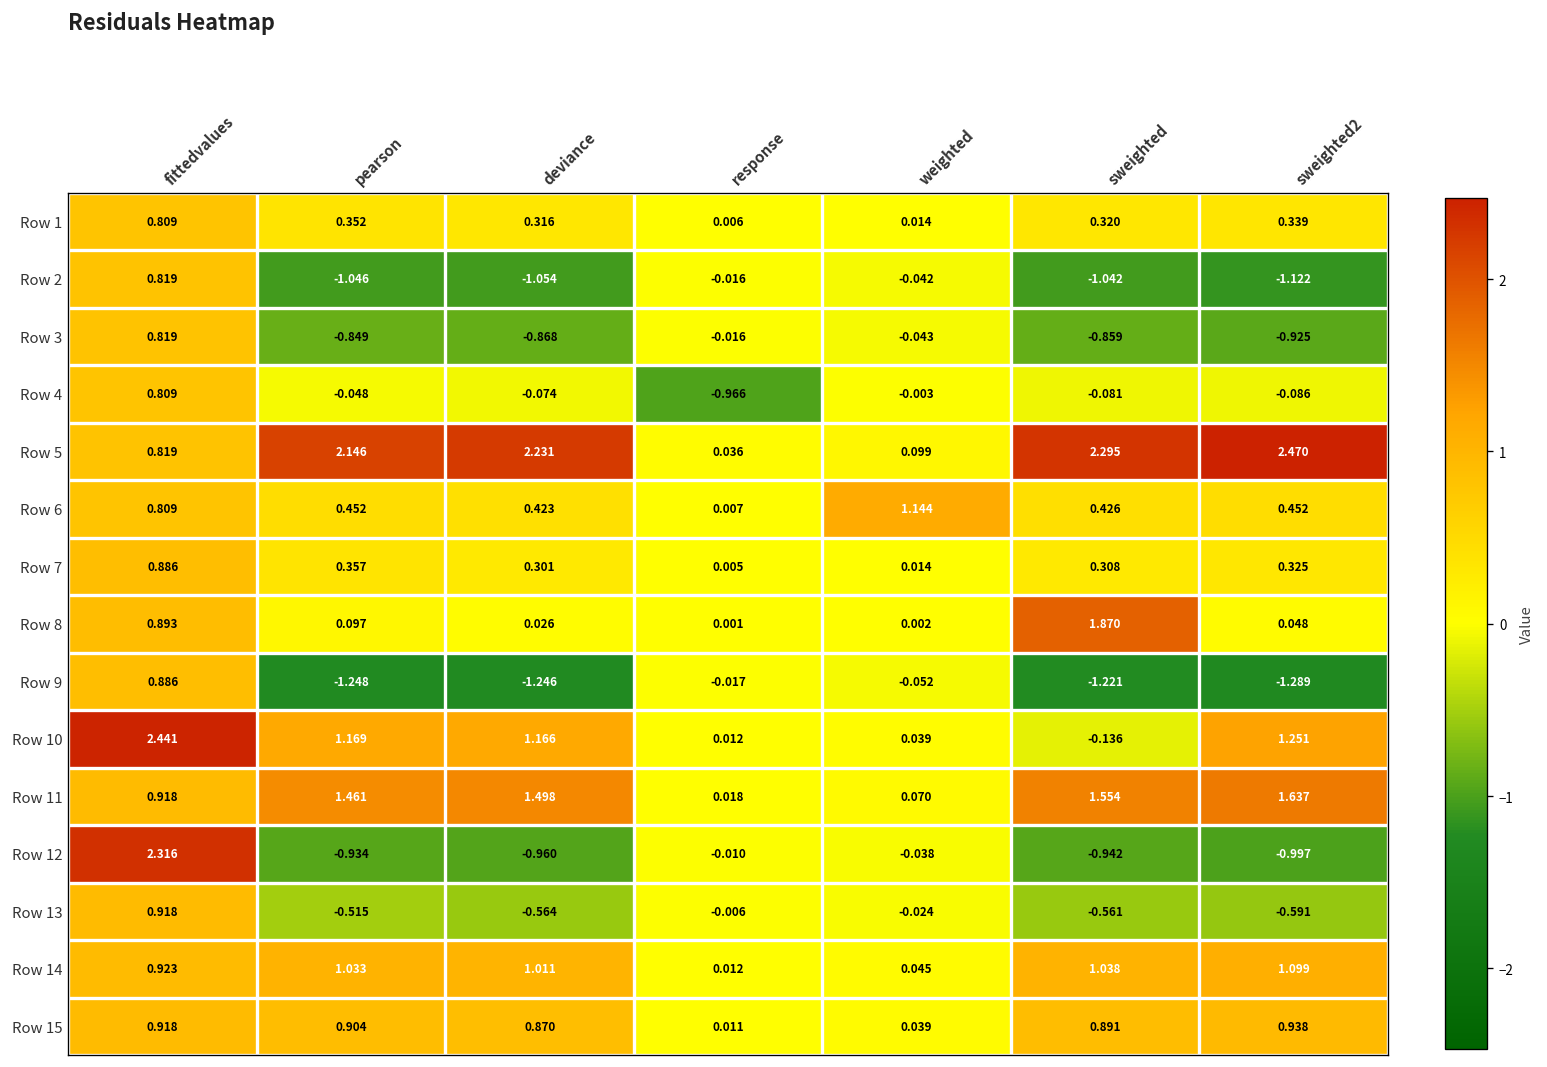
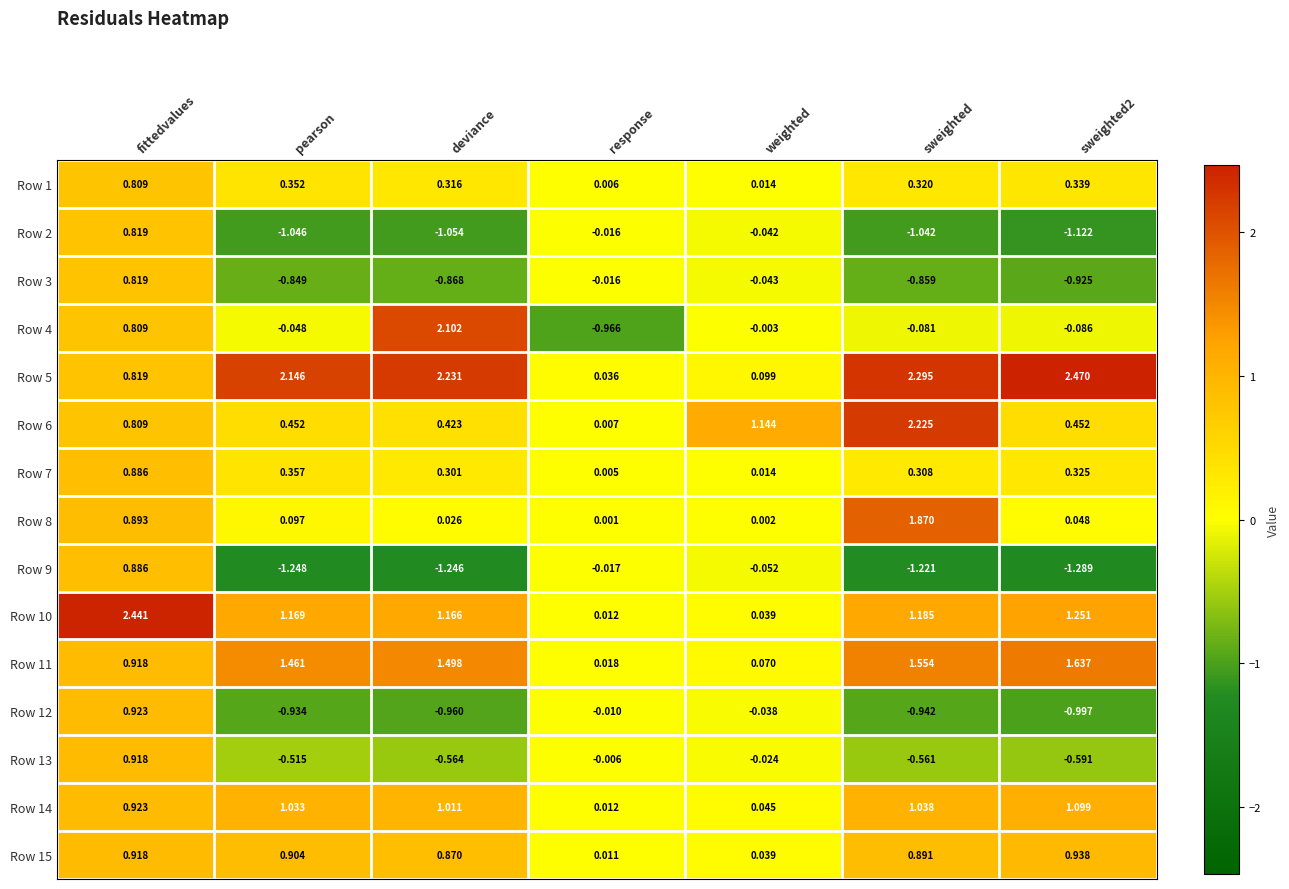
Row 4, deviance: -0.074 -> 2.102
Row 6, sweighted: 0.426 -> 2.225
Row 10, sweighted: -0.136 -> 1.185
Row 12, fittedvalues: 2.316 -> 0.923
